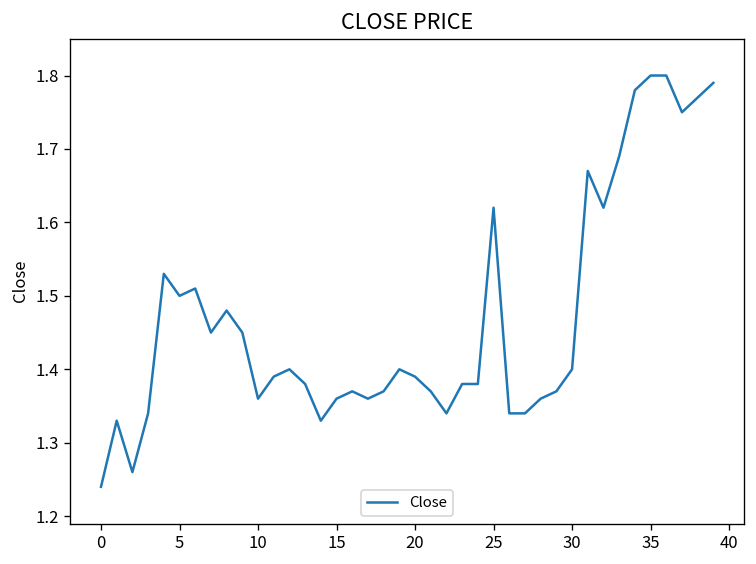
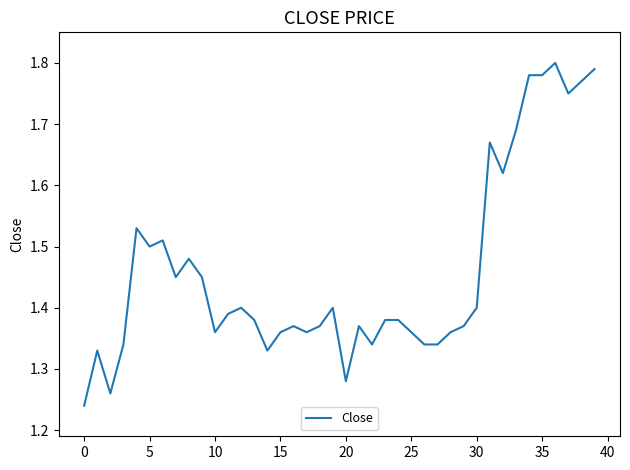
20: 1.39 -> 1.28
25: 1.62 -> 1.36
35: 1.80 -> 1.78
